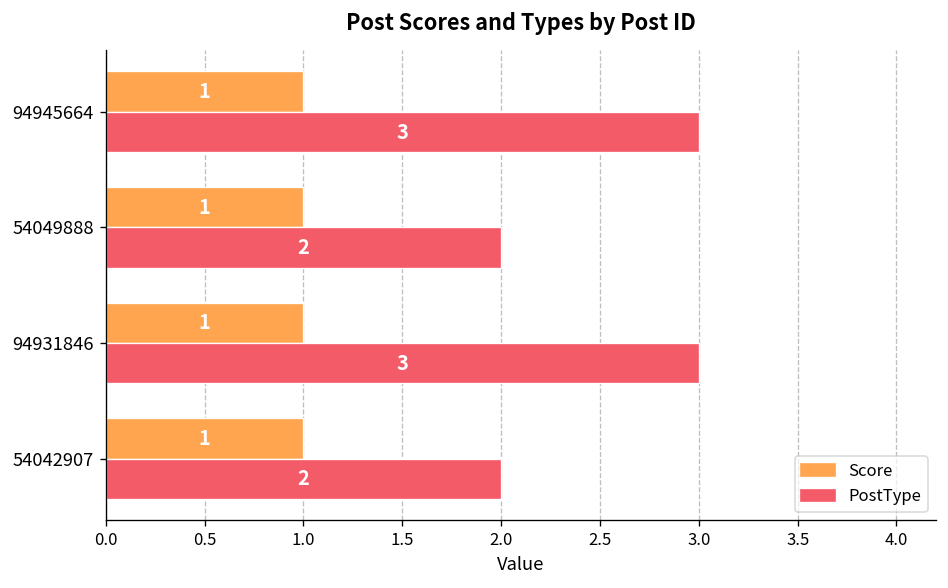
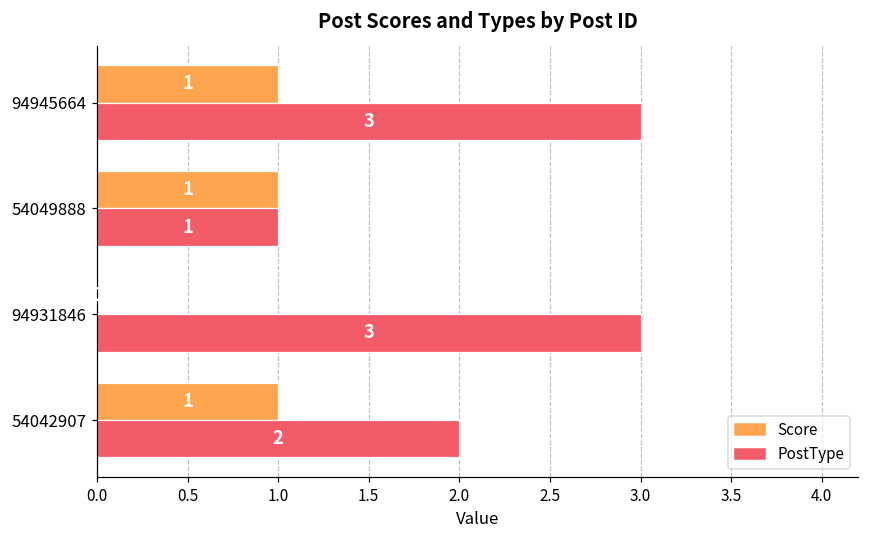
PostType, 54049888: 2 -> 1
Score, 94931846: 1 -> 0
